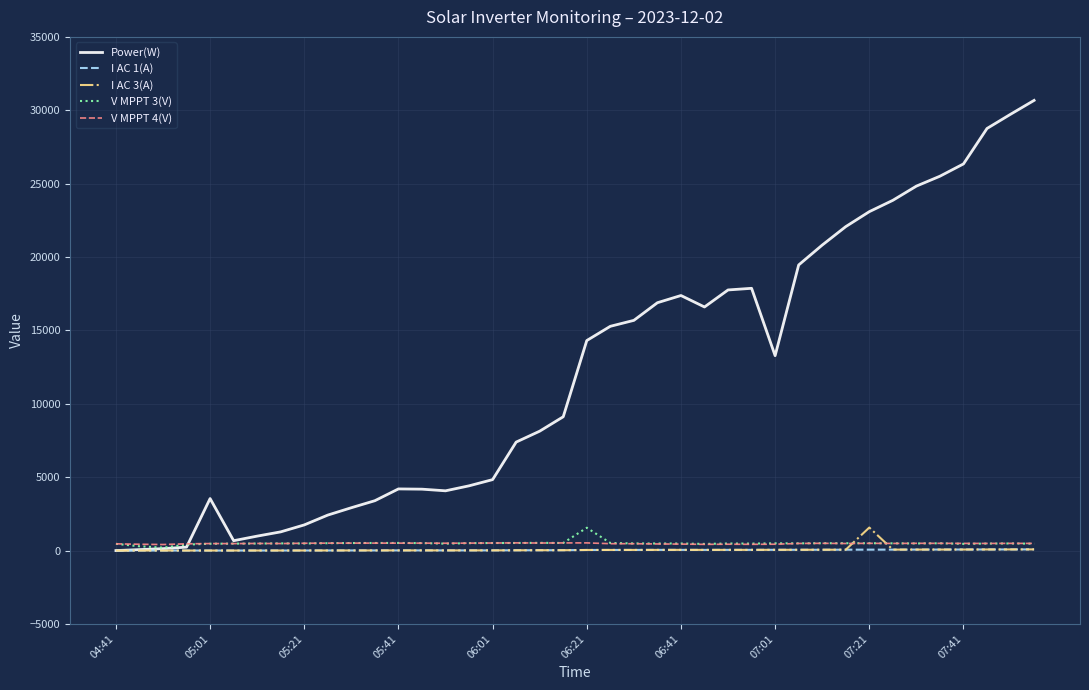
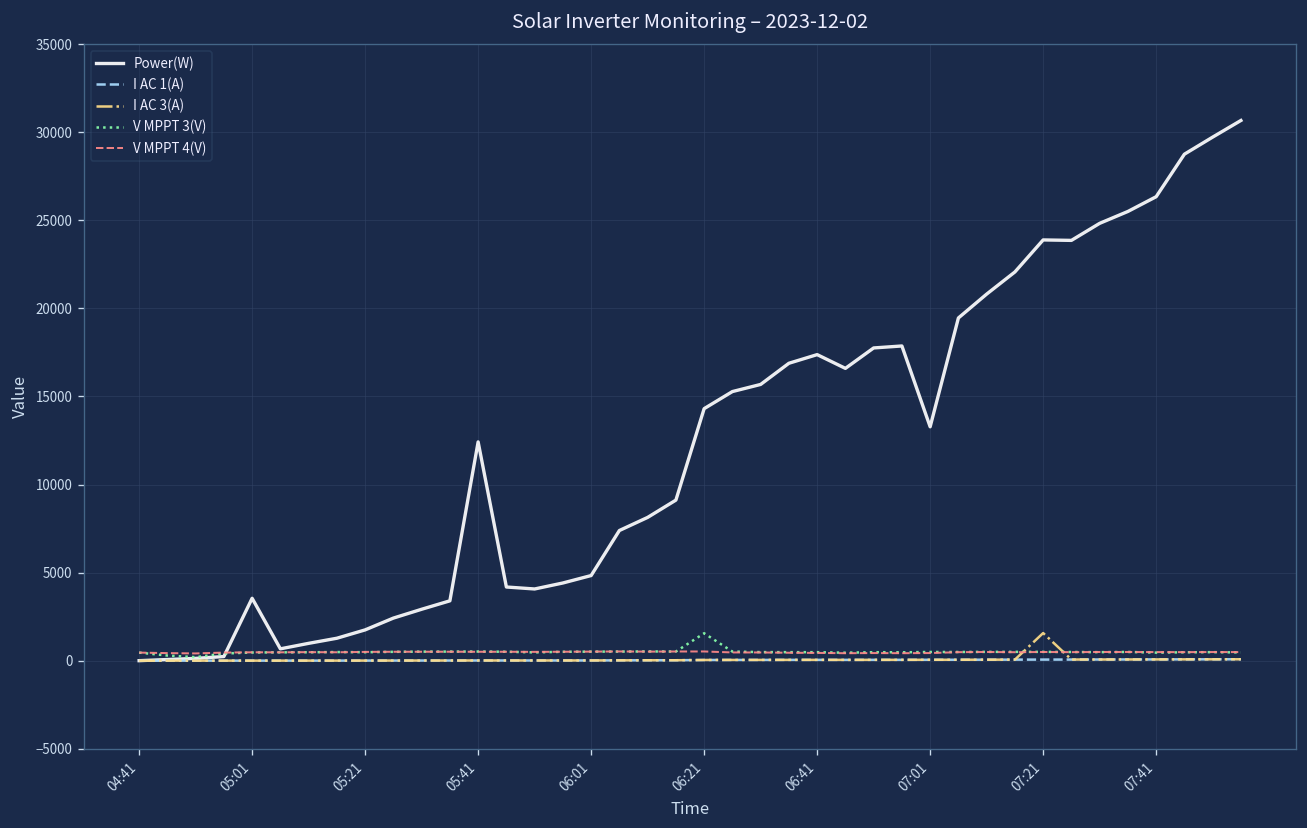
Power(W), 05:41: 4200 -> 12400
Power(W), 07:21: 23100 -> 23900
